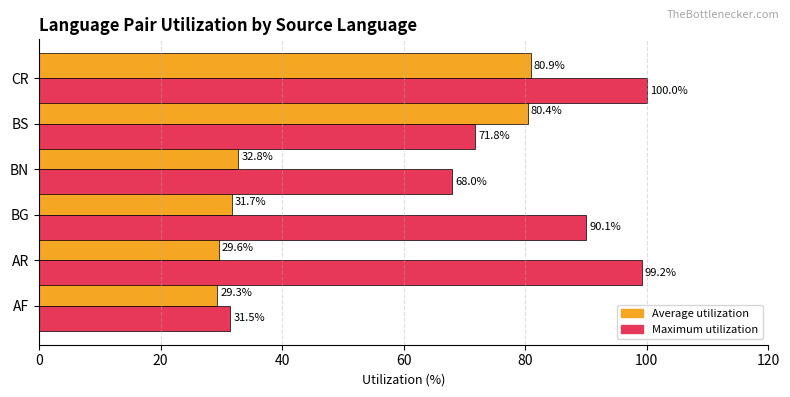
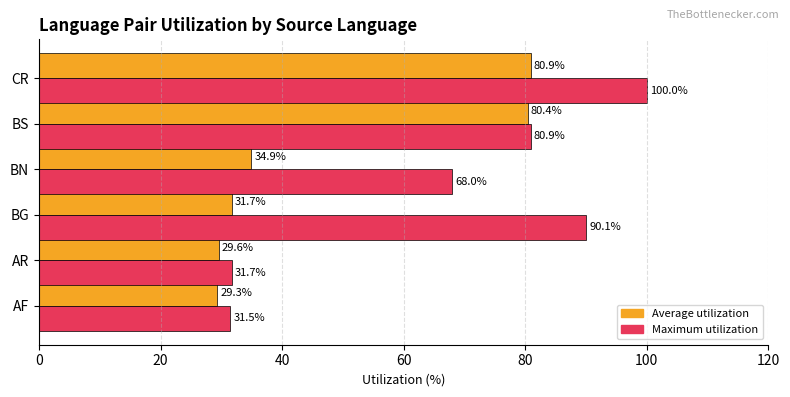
Maximum utilization, BS: 71.8% -> 80.9%
Average utilization, BN: 32.8% -> 34.9%
Maximum utilization, AR: 99.2% -> 31.7%
